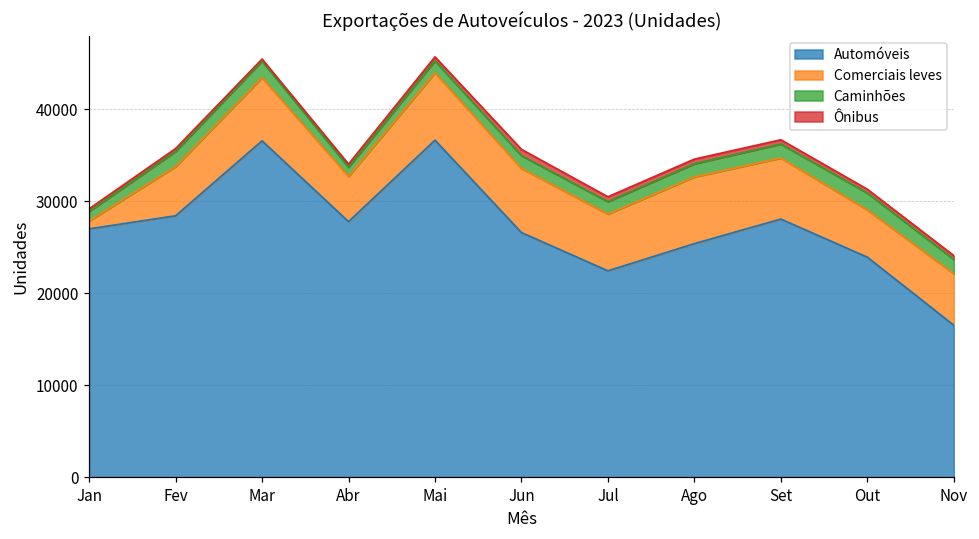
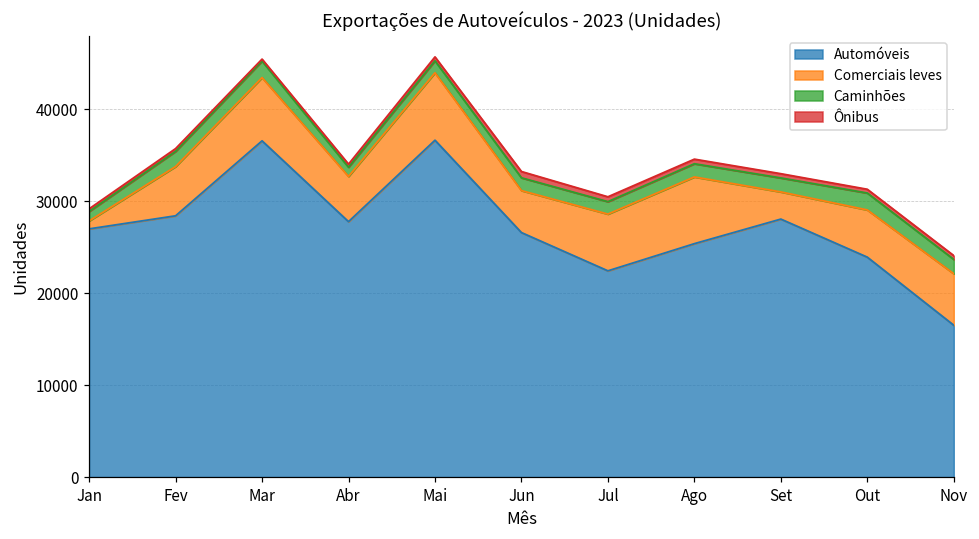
Comerciais leves, Jun: 7000 -> 5000
Comerciais leves, Set: 7000 -> 3000
